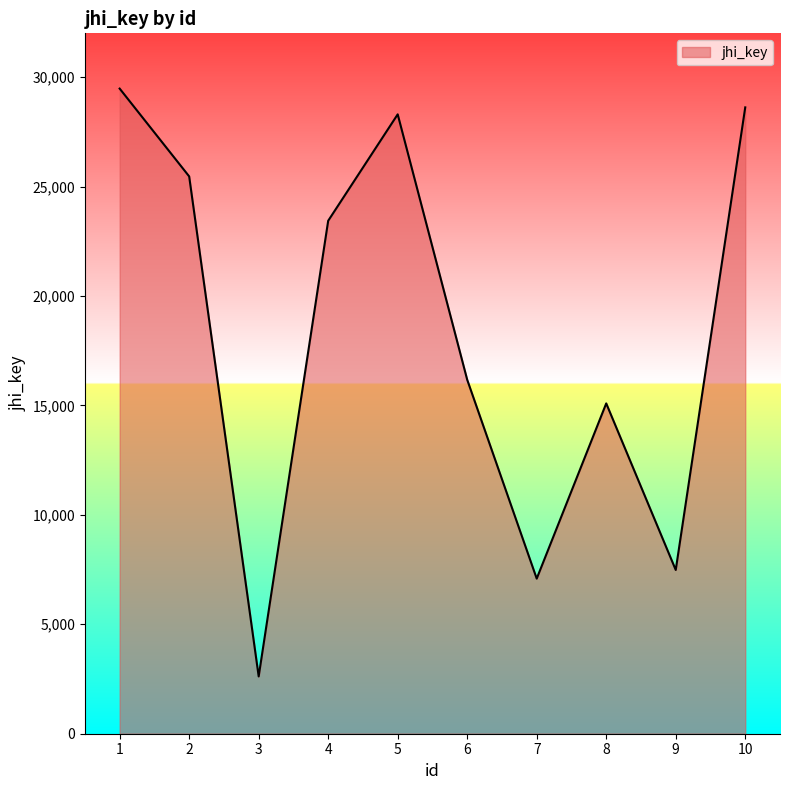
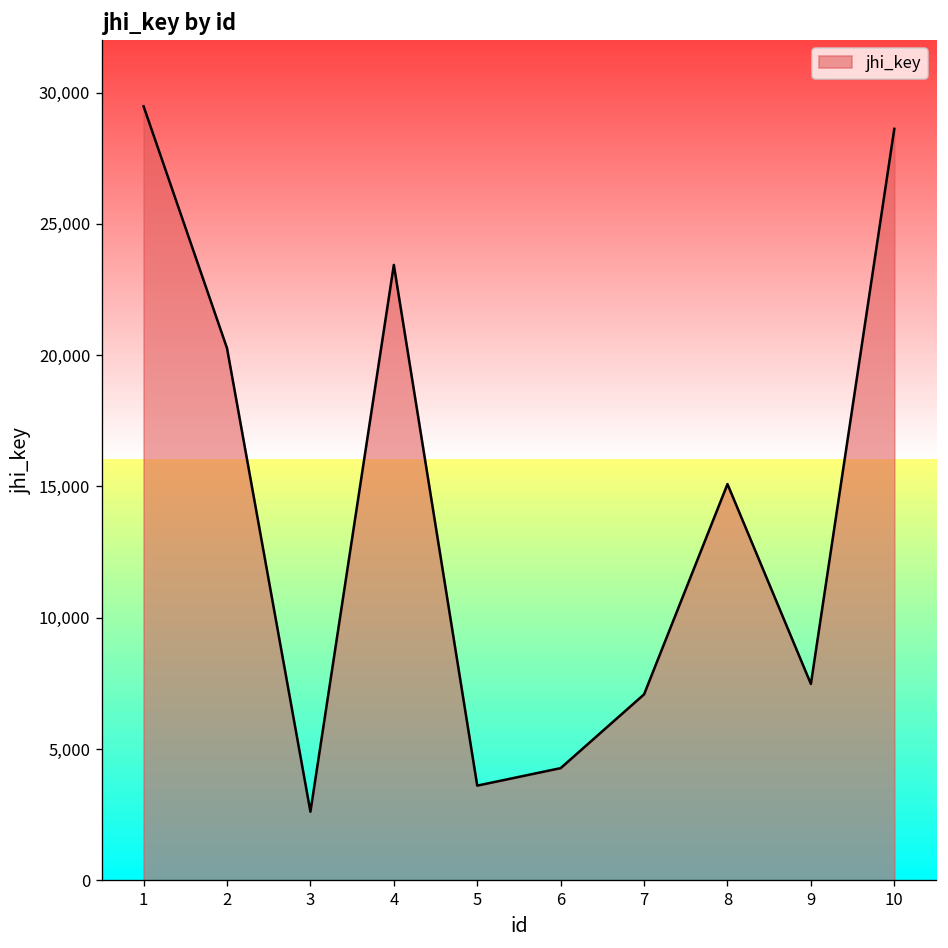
2: 25,500 -> 20,300
5: 28,300 -> 3,600
6: 16,200 -> 4,300
